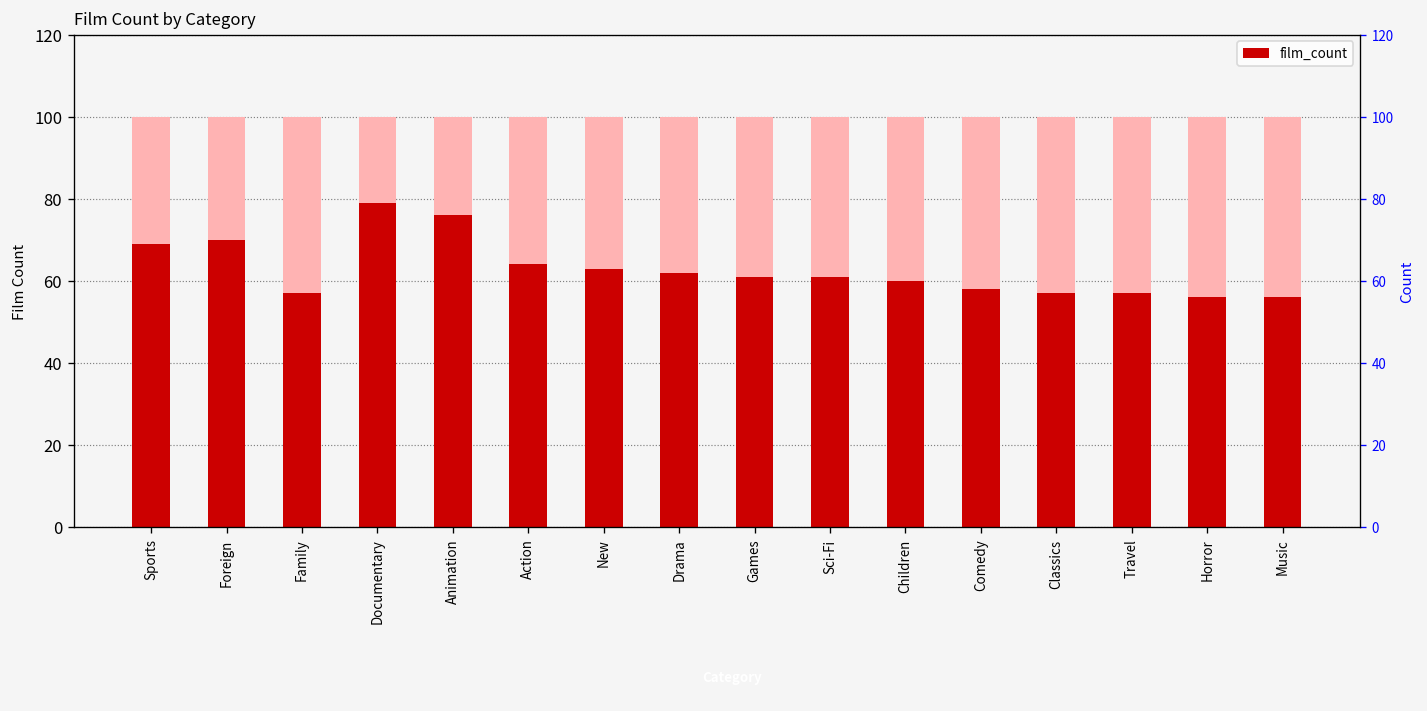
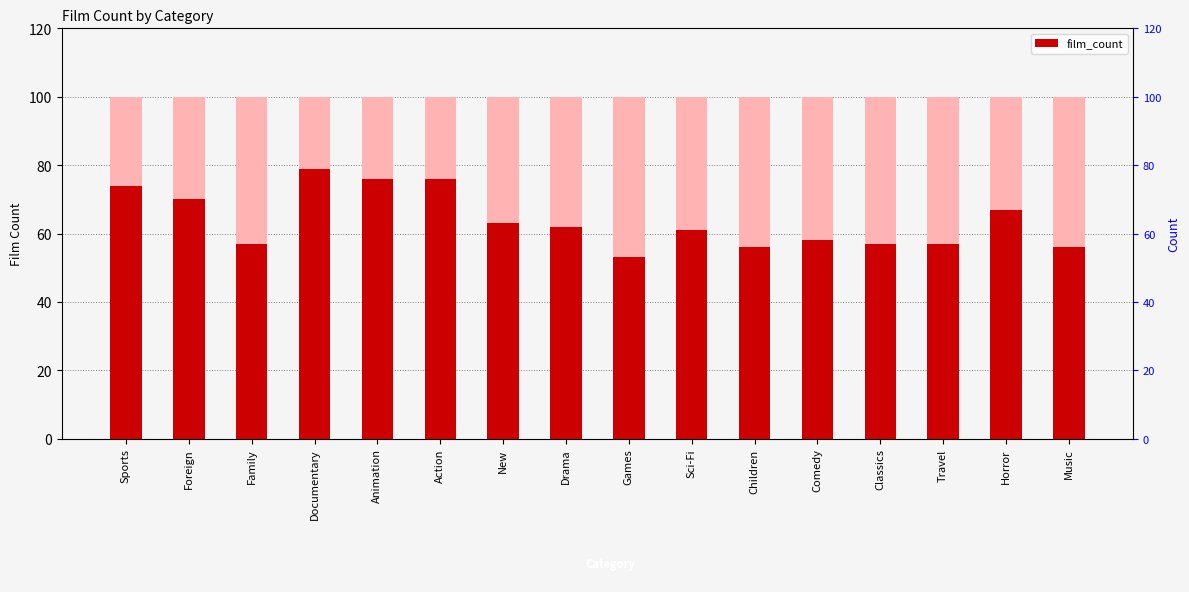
film_count, Sports: 69 -> 74
film_count, Action: 64 -> 76
film_count, Games: 61 -> 53
film_count, Children: 60 -> 56
film_count, Horror: 56 -> 67
